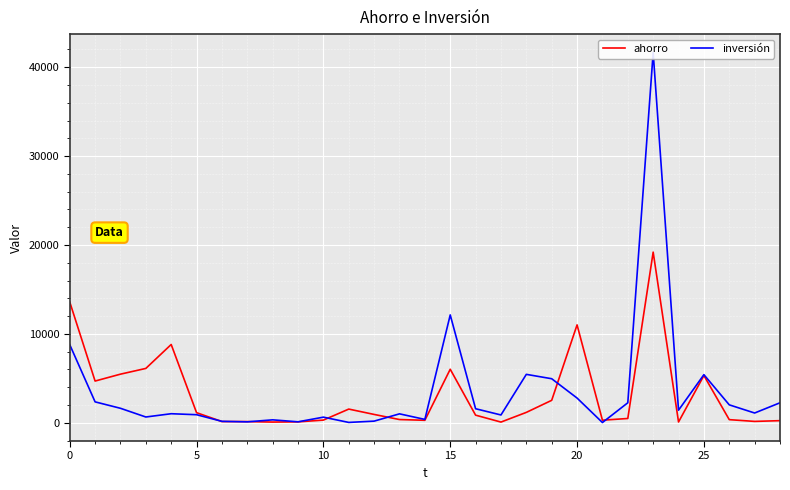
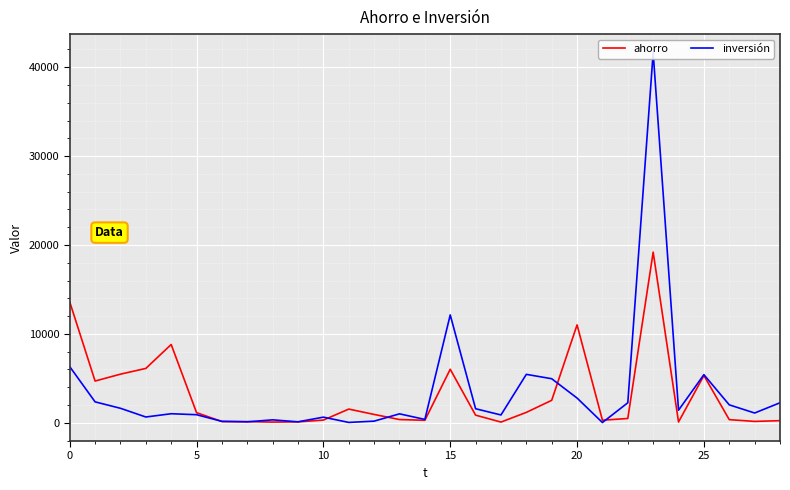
inversión, 0: 9000 -> 6000
